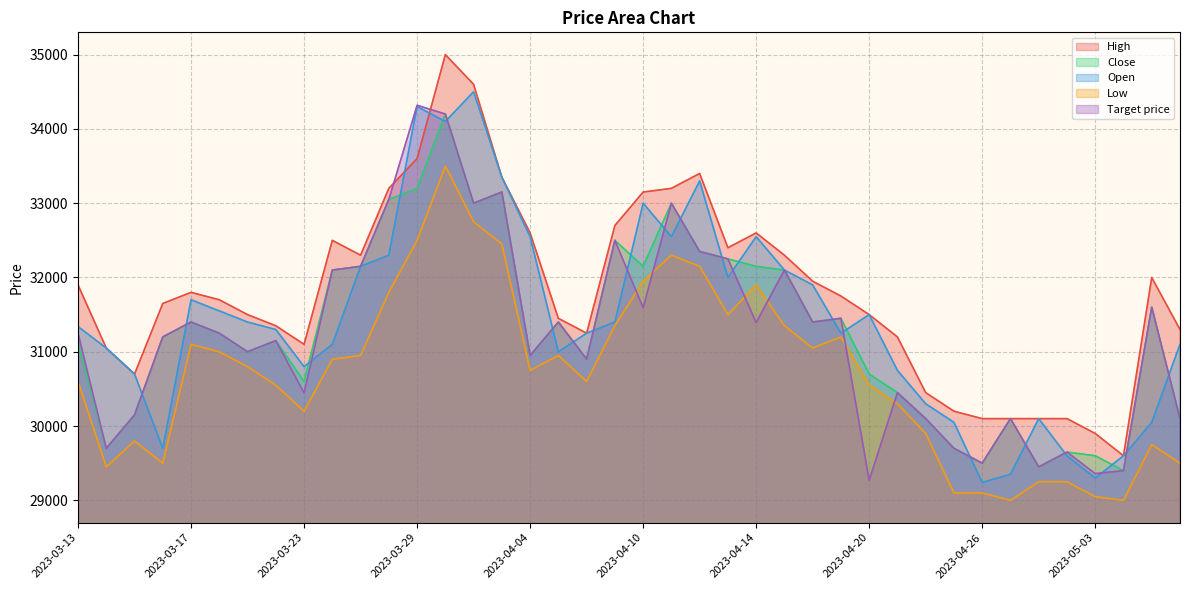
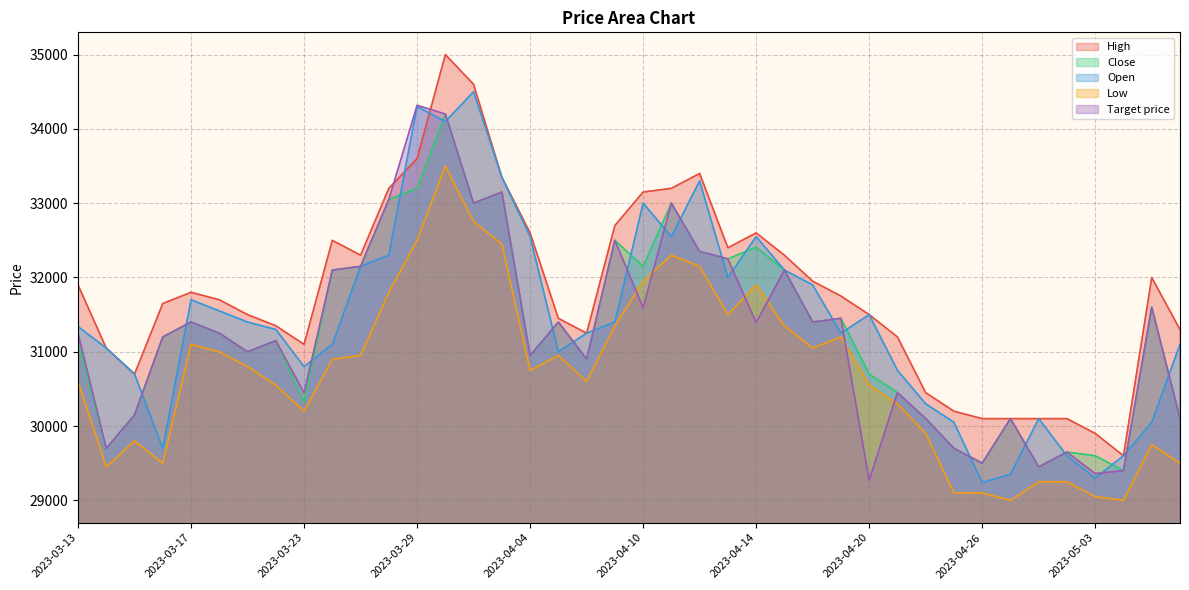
Close, 2023-03-23: 30600 -> 30300
Close, 2023-04-14: 32200 -> 32400
